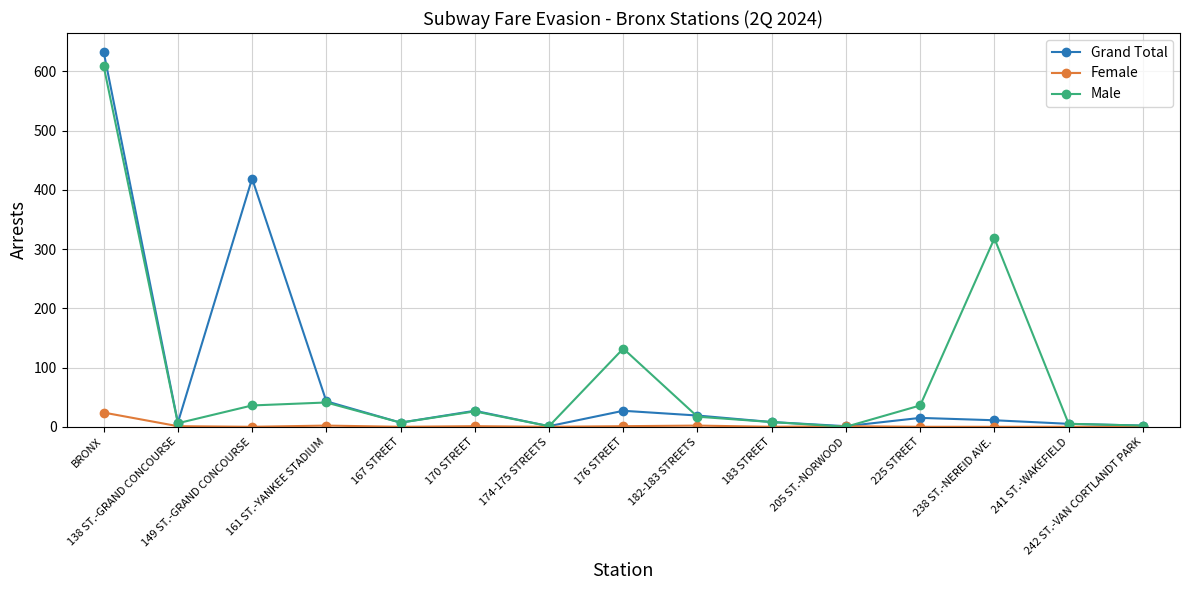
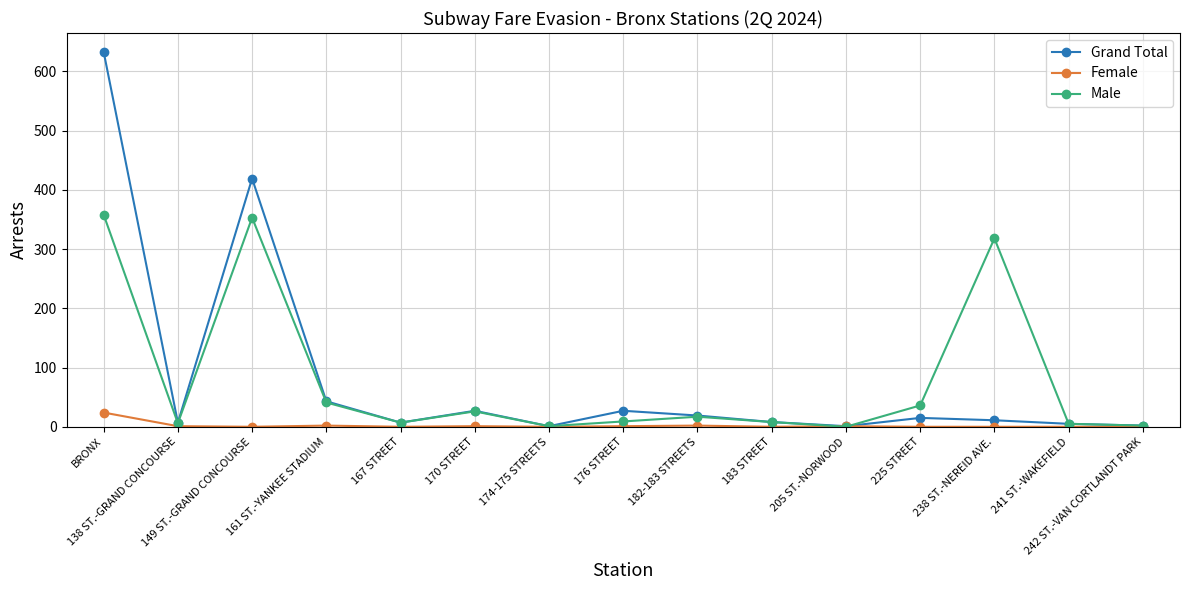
Male, BRONX: 610 -> 360
Male, 149 ST.-GRAND CONCOURSE: 40 -> 350
Male, 176 STREET: 130 -> 10
